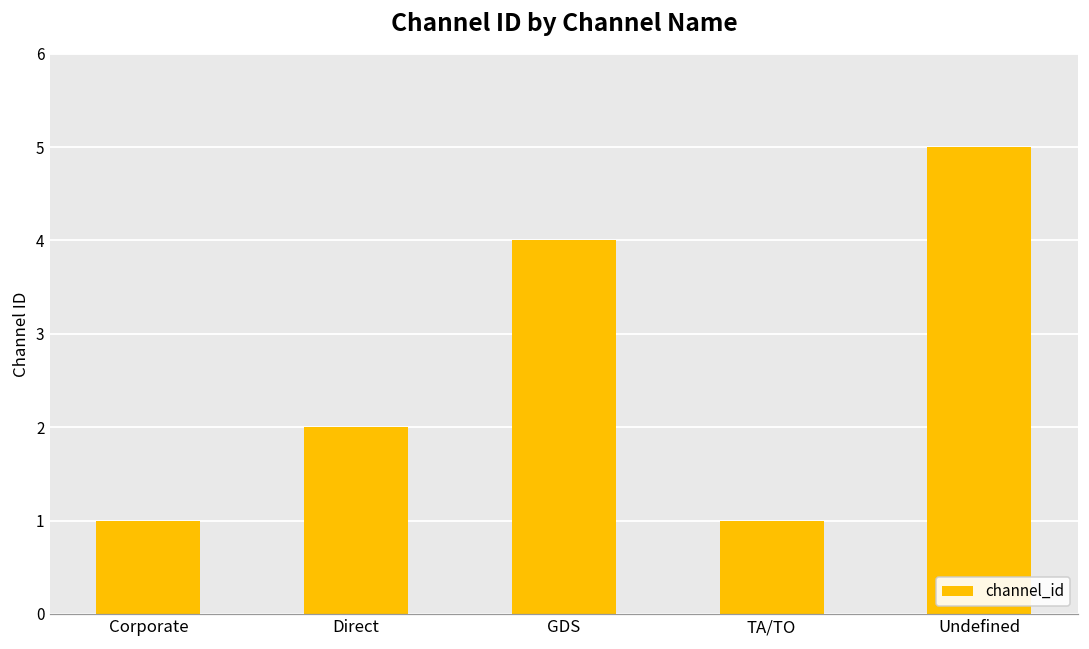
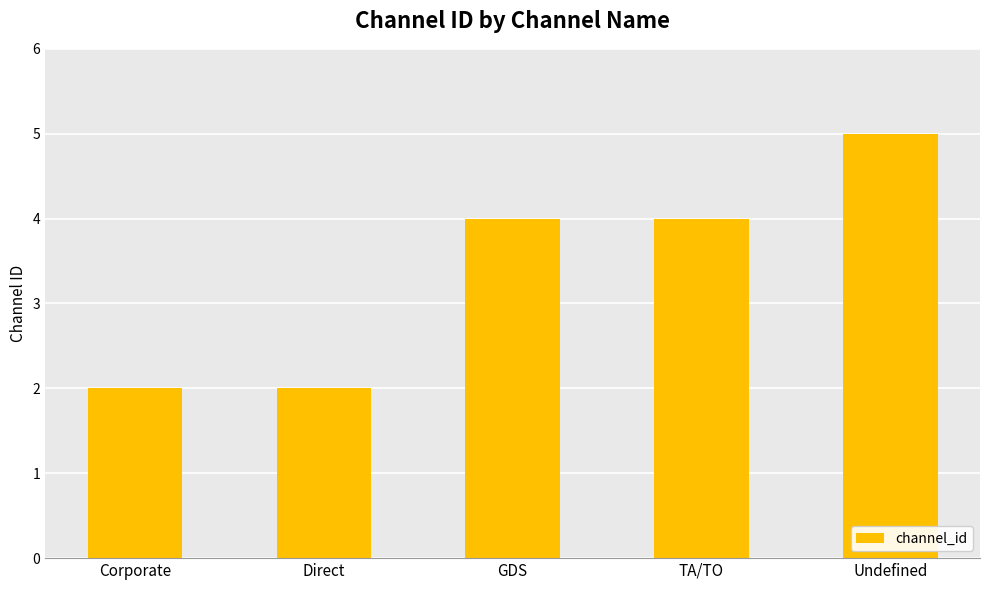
Corporate: 1 -> 2
TA/TO: 1 -> 4
